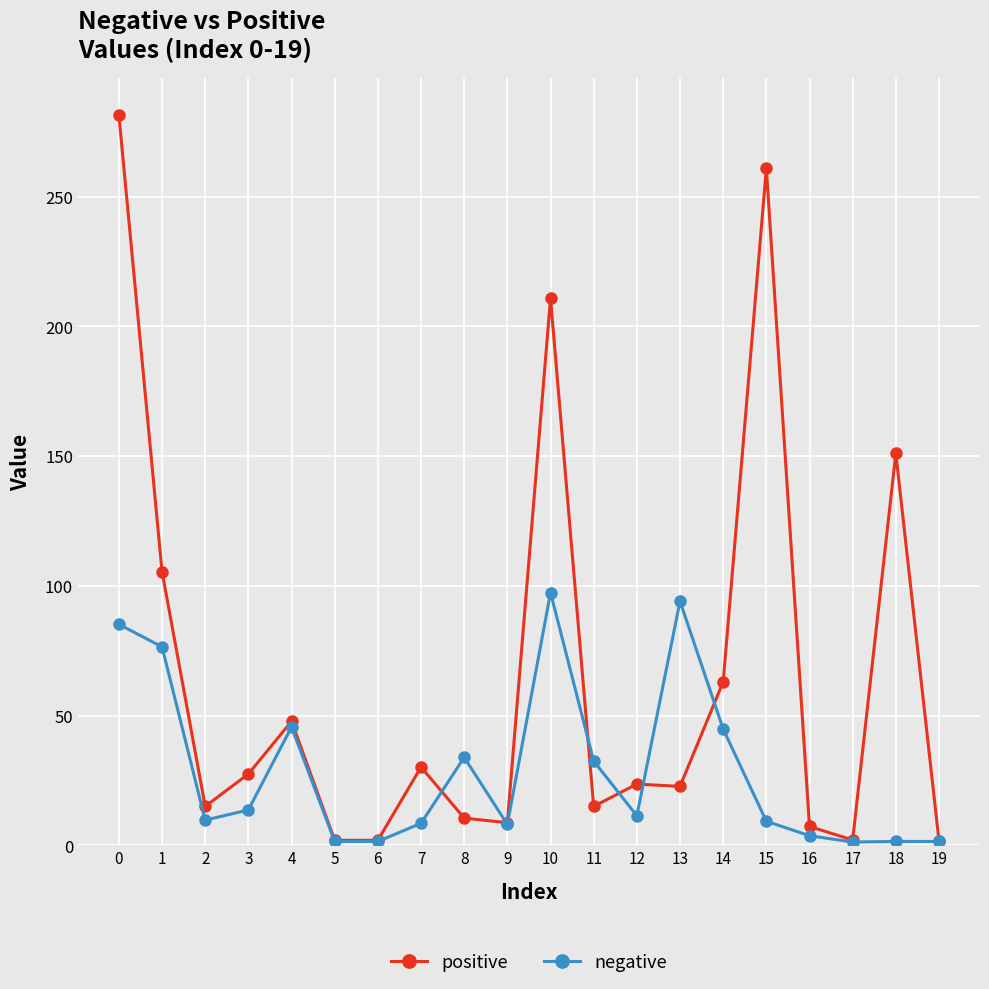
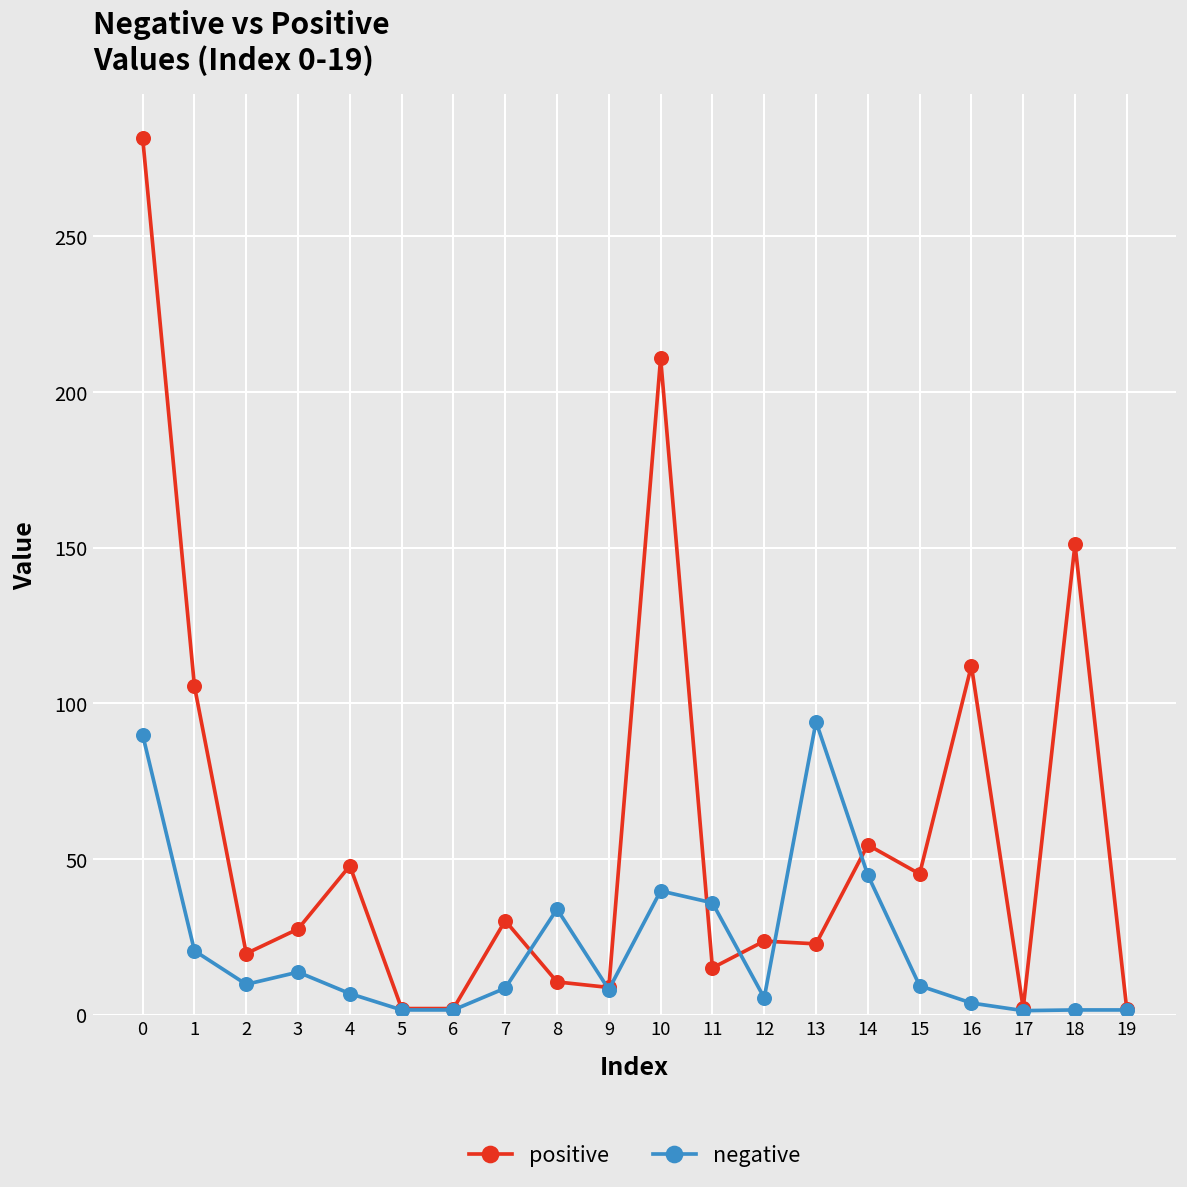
negative, 0: 85 -> 90
negative, 1: 77 -> 21
positive, 2: 15 -> 20
negative, 4: 46 -> 7
negative, 10: 97 -> 40
negative, 11: 33 -> 36
negative, 12: 11 -> 5
positive, 14: 63 -> 55
positive, 15: 261 -> 45
positive, 16: 7 -> 112
